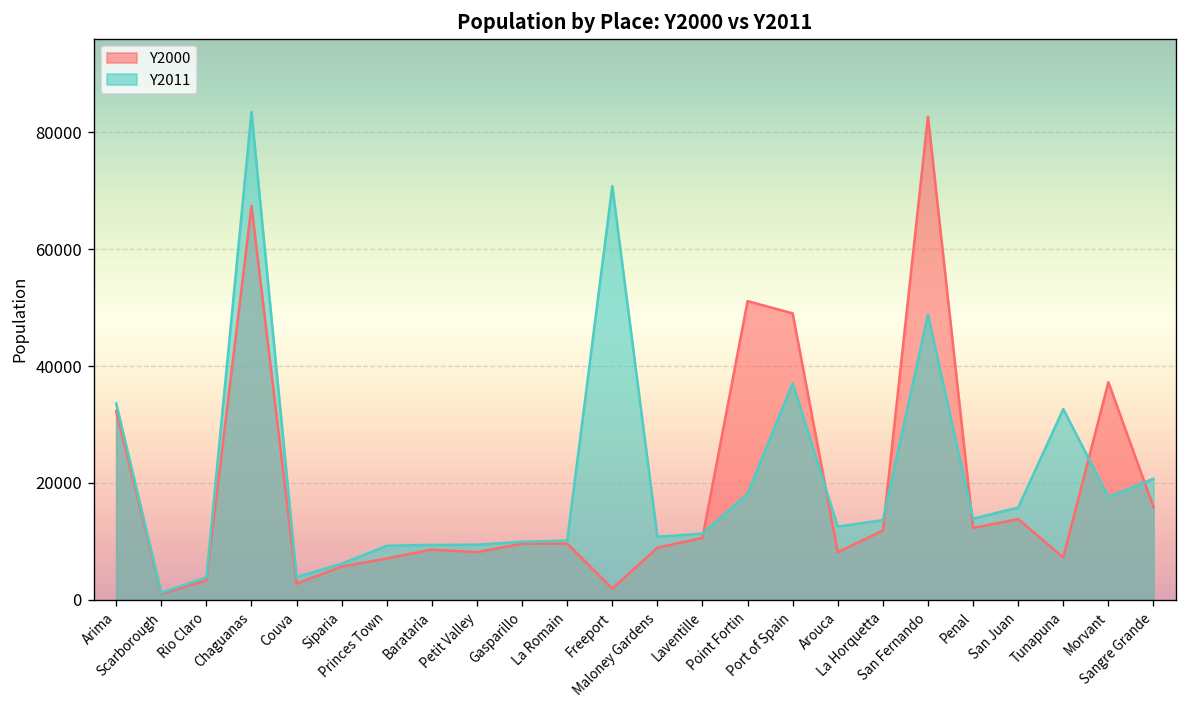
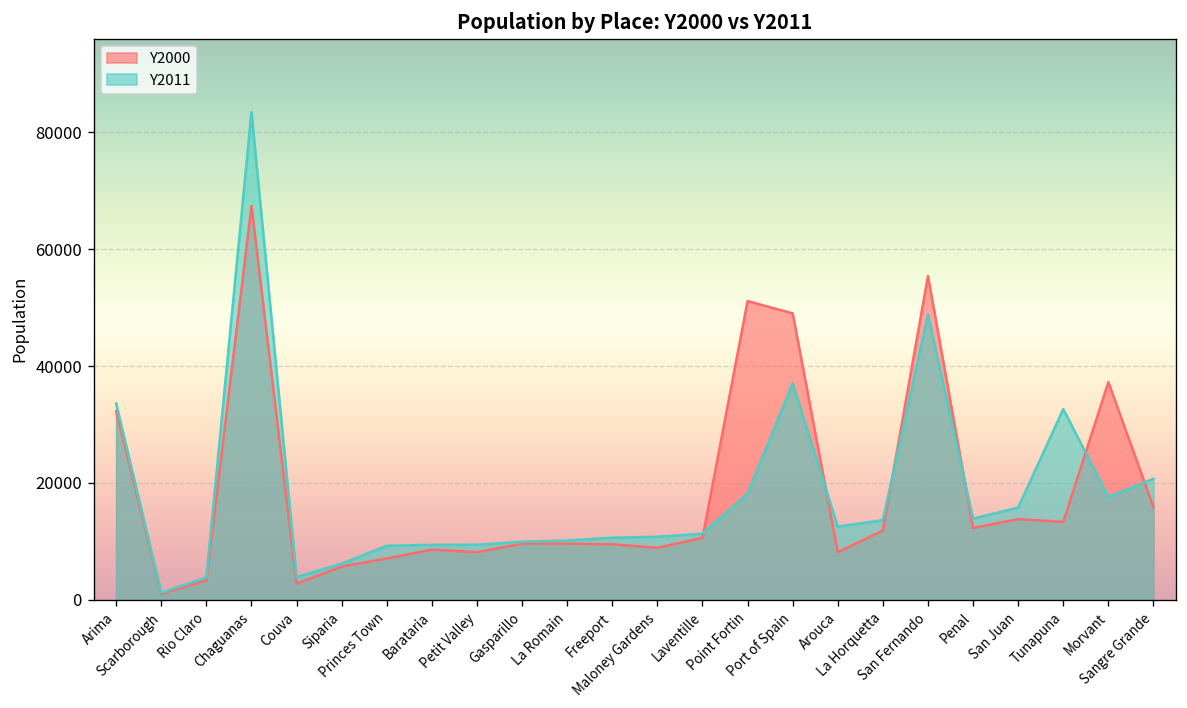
Y2000, Freeport: 2000 -> 9000
Y2011, Freeport: 71000 -> 11000
Y2000, San Fernando: 83000 -> 55000
Y2000, Tunapuna: 7000 -> 13000
